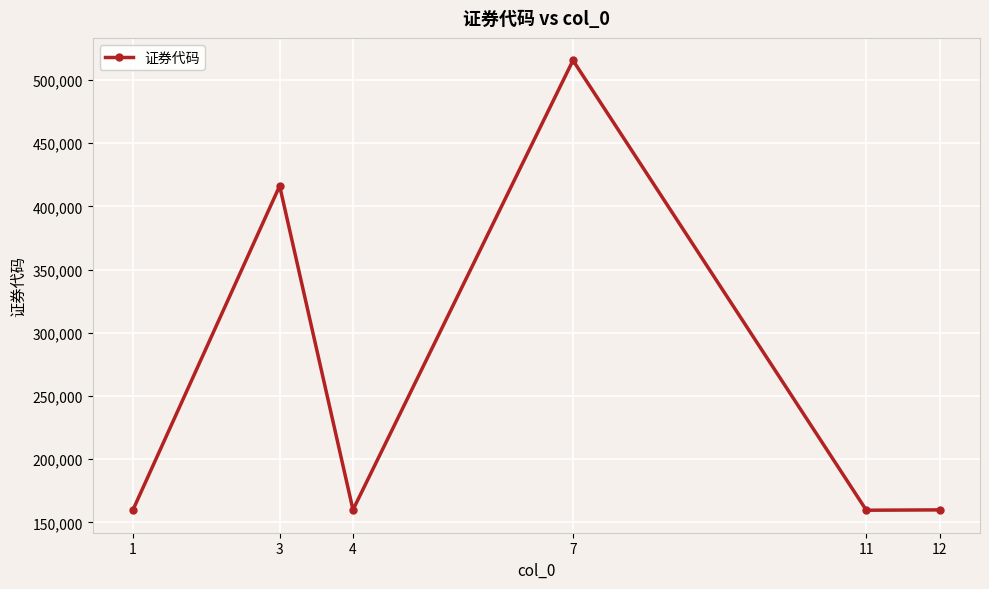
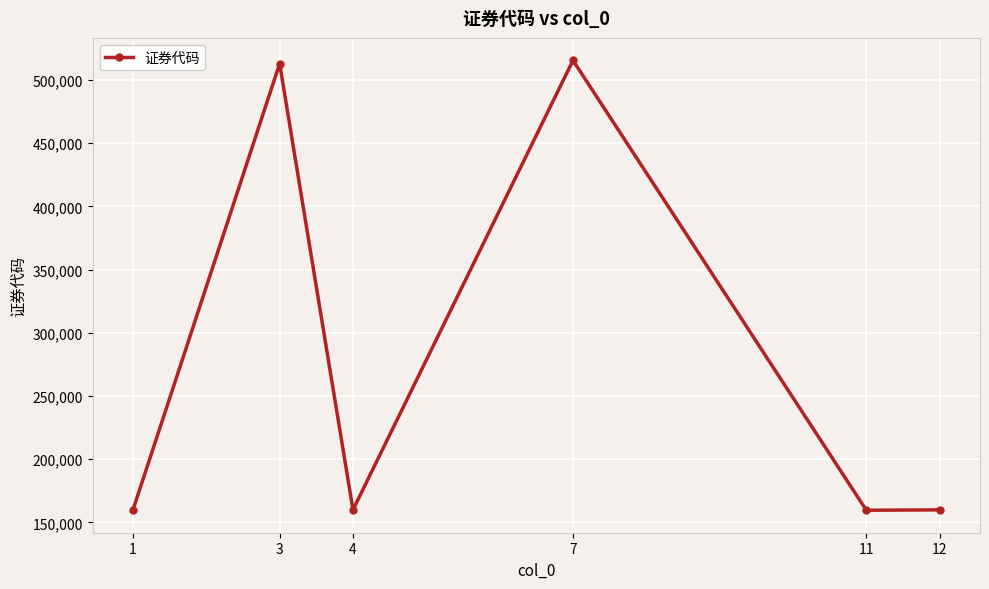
3: 416,000 -> 513,000
